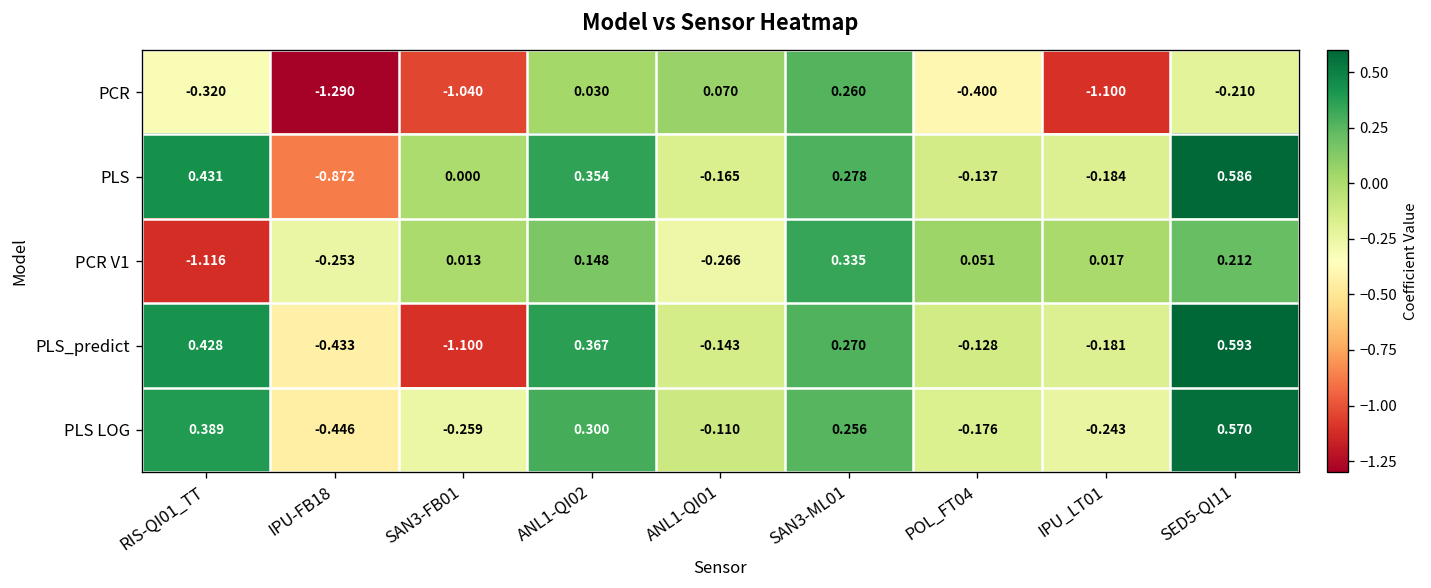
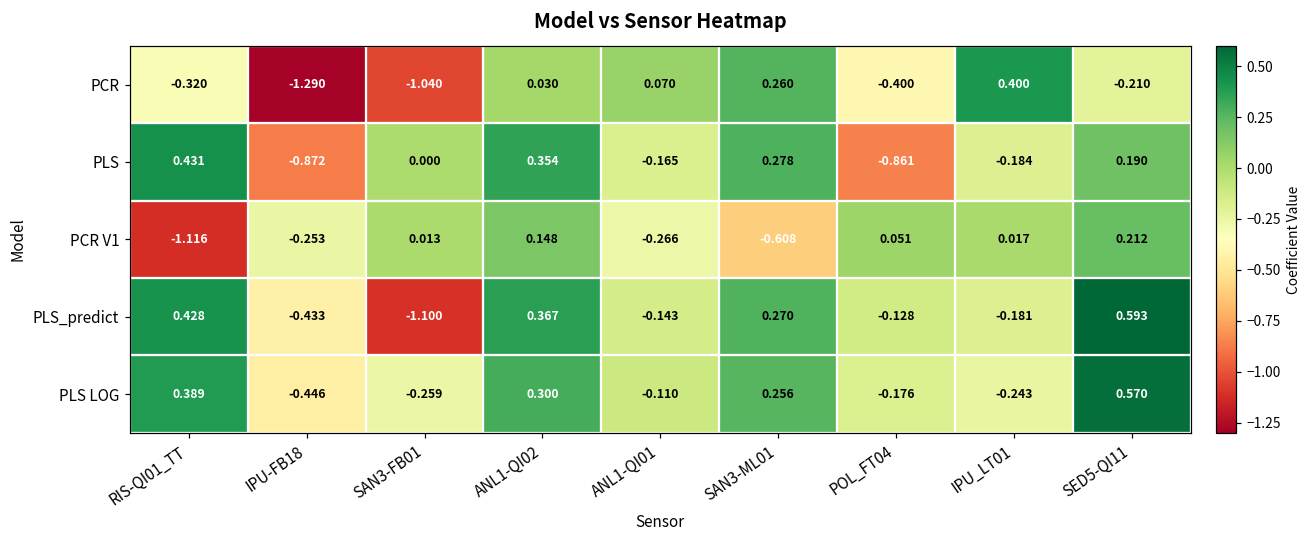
PCR, IPU_LT01: -1.100 -> 0.400
PLS, POL_FT04: -0.137 -> -0.861
PLS, SED5-QI11: 0.586 -> 0.190
PCR V1, SAN3-ML01: 0.335 -> -0.608
